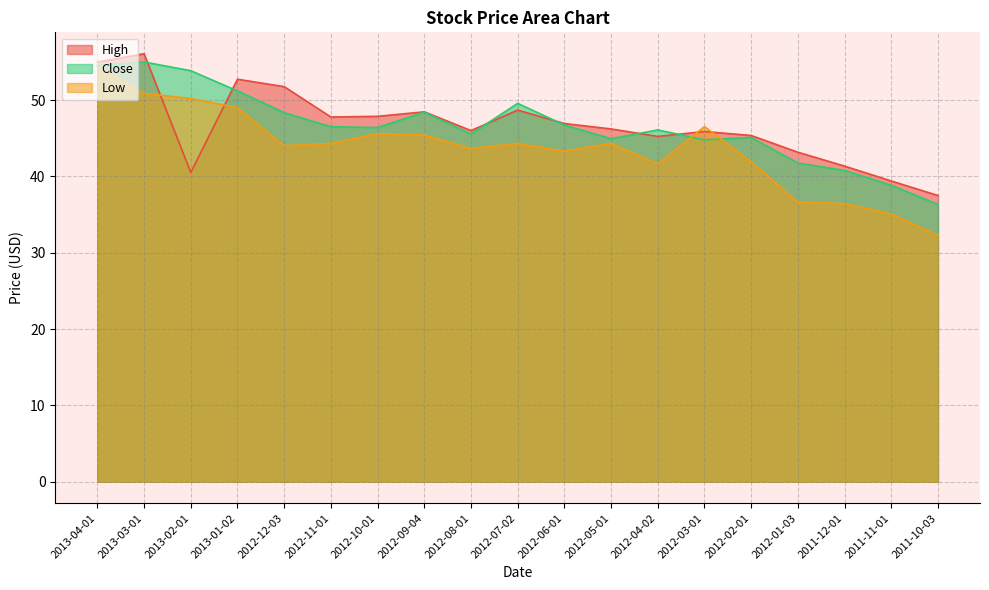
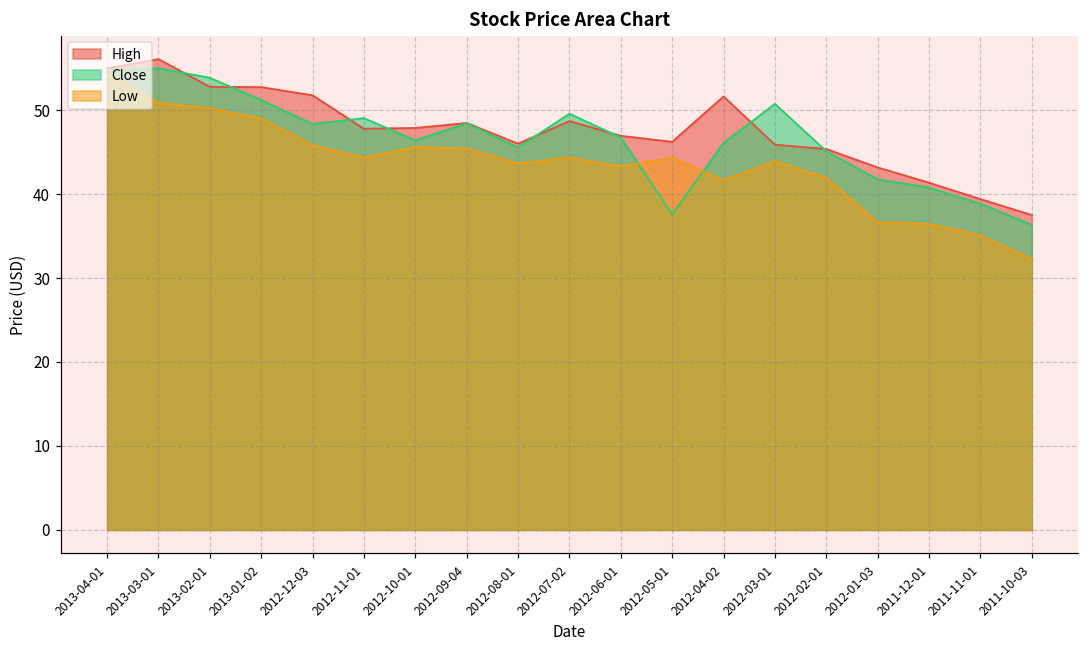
High, 2013-02-01: 41 -> 53
Low, 2012-12-03: 44 -> 46
Close, 2012-11-01: 47 -> 49
Close, 2012-05-01: 45 -> 38
High, 2012-04-02: 45 -> 52
Close, 2012-03-01: 45 -> 51
Low, 2012-03-01: 47 -> 44
